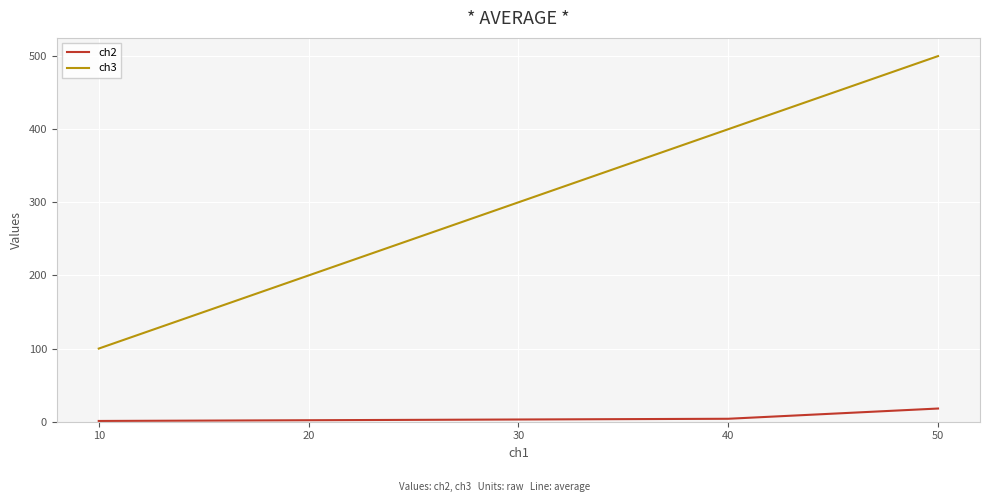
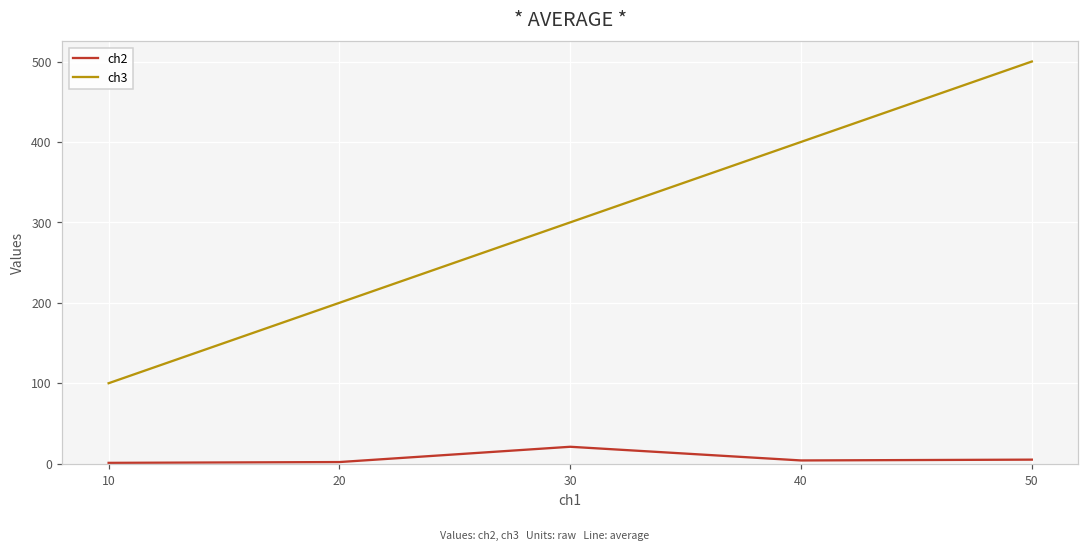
ch2, 30: 0 -> 20
ch2, 50: 20 -> 10
